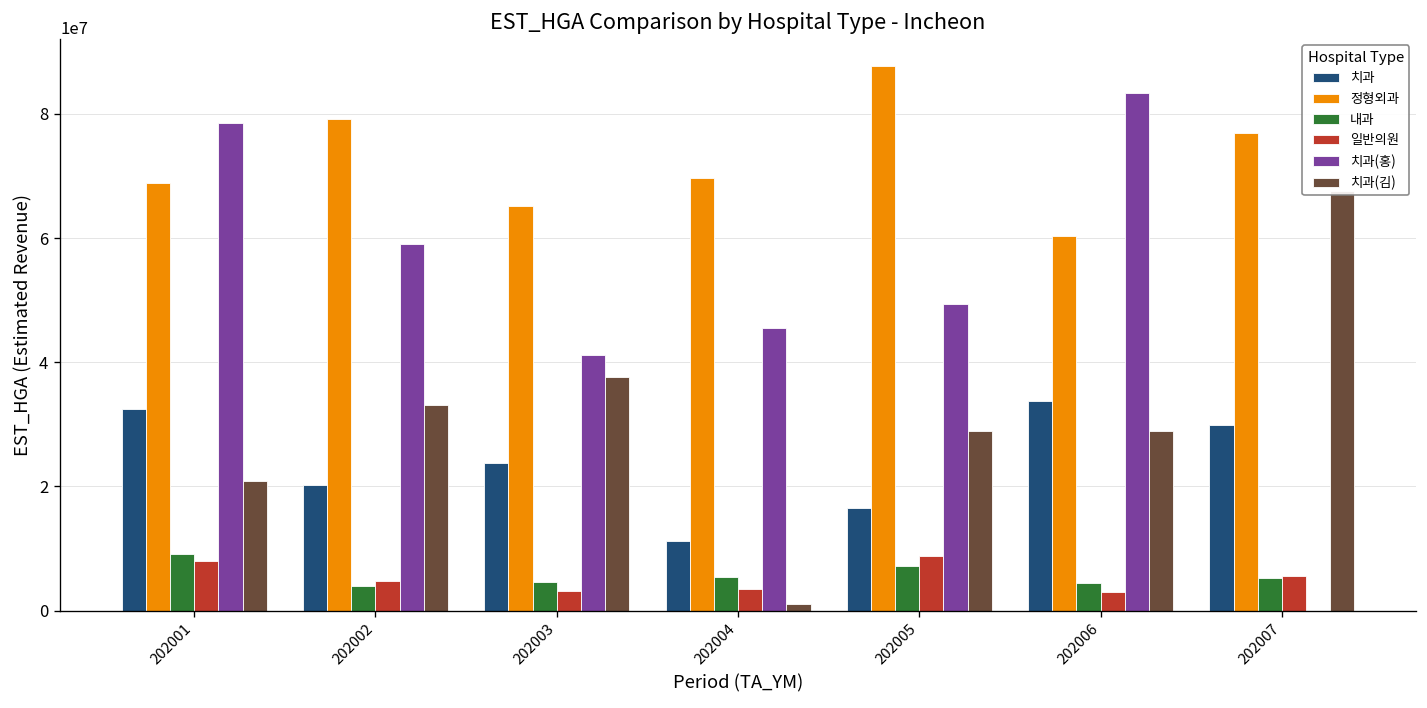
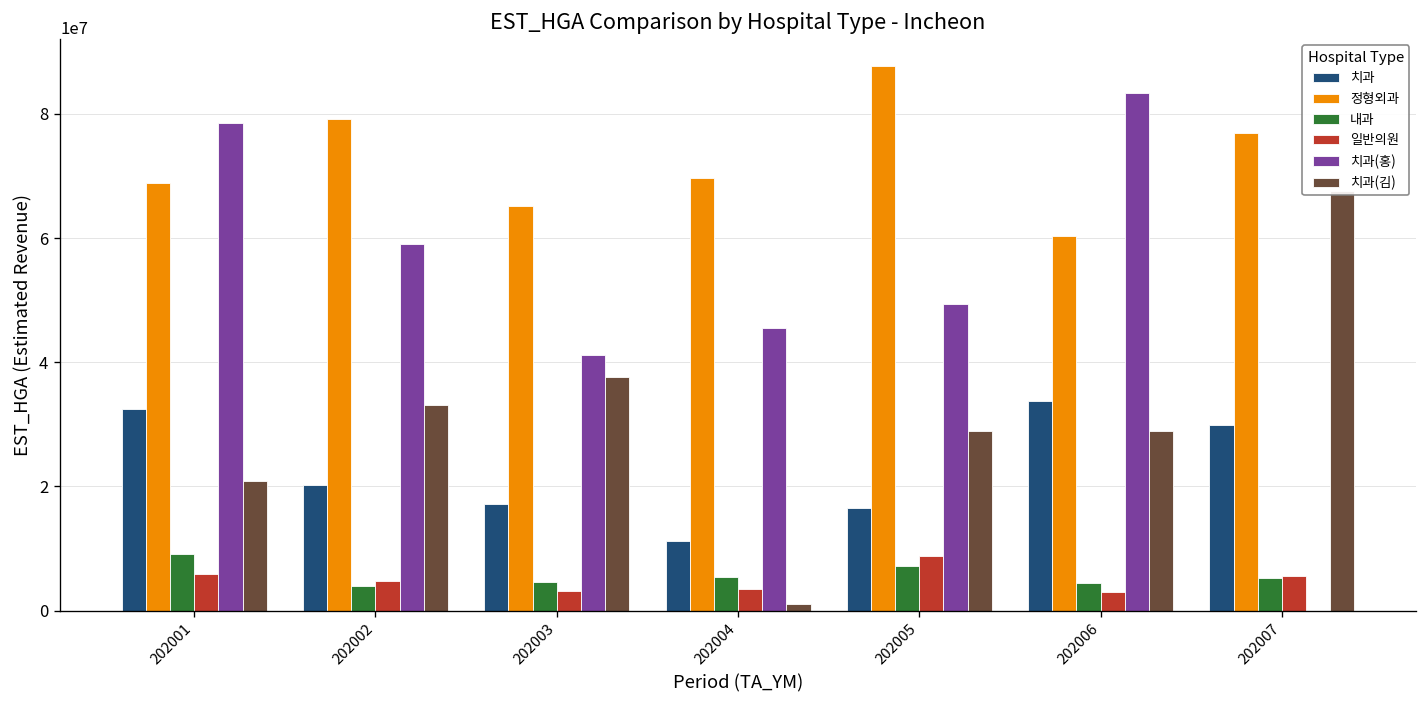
일반의원, 202001: 8000000 -> 6000000
치과, 202003: 24000000 -> 17000000
